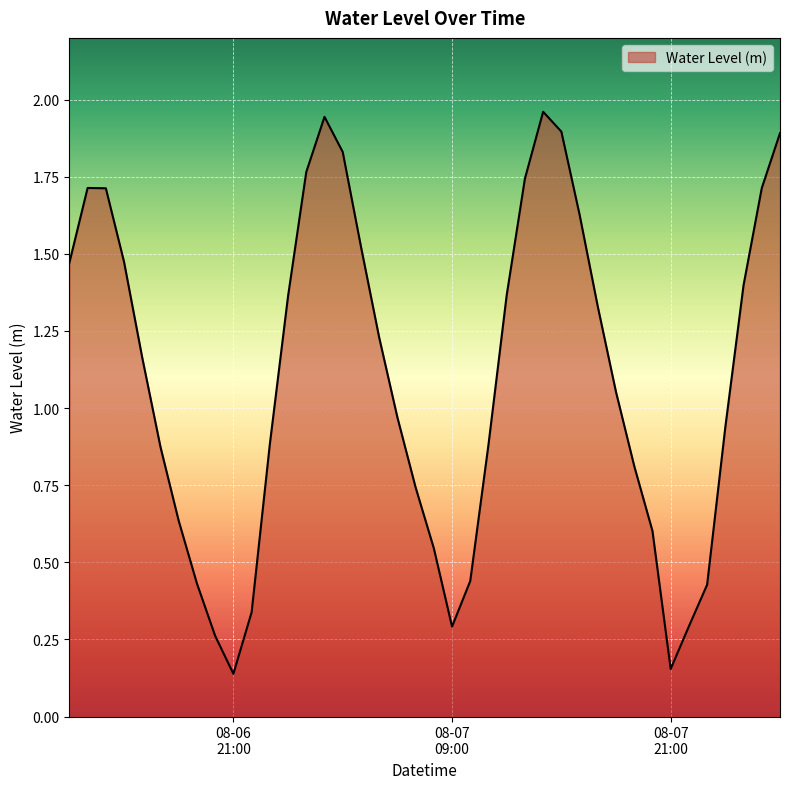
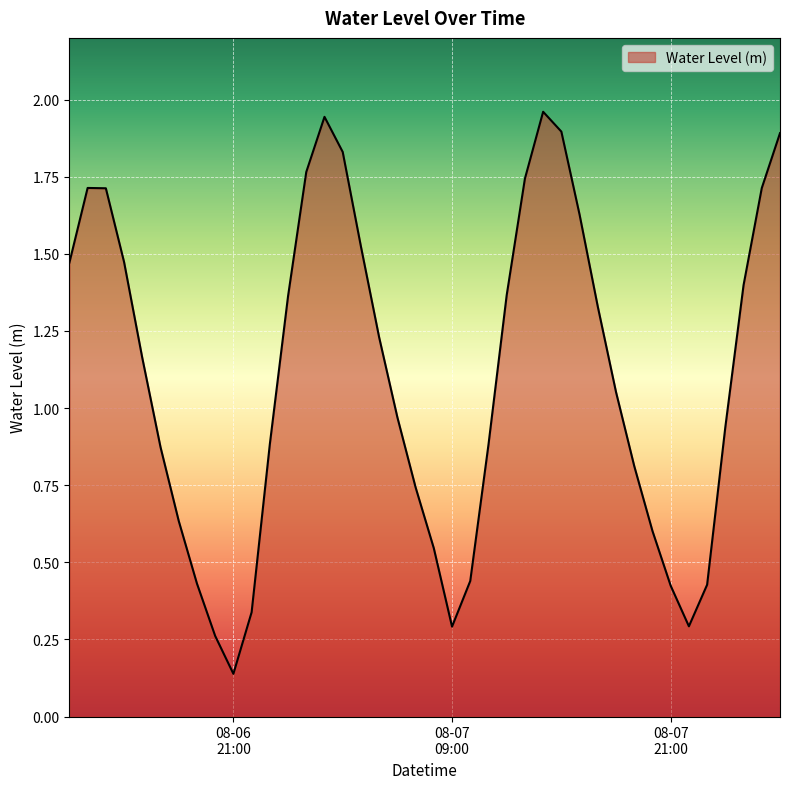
08-07 21:00: 0.15 -> 0.42
